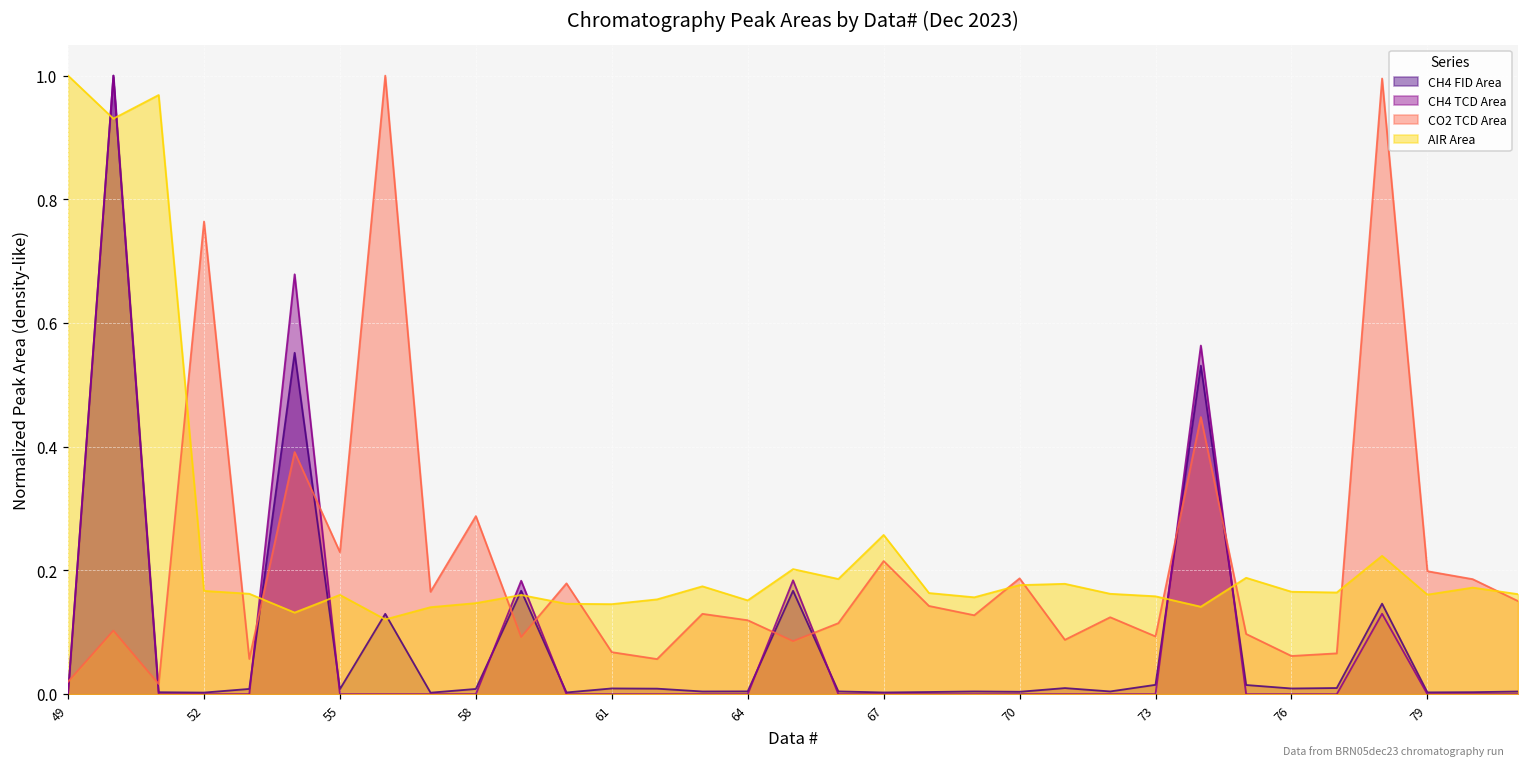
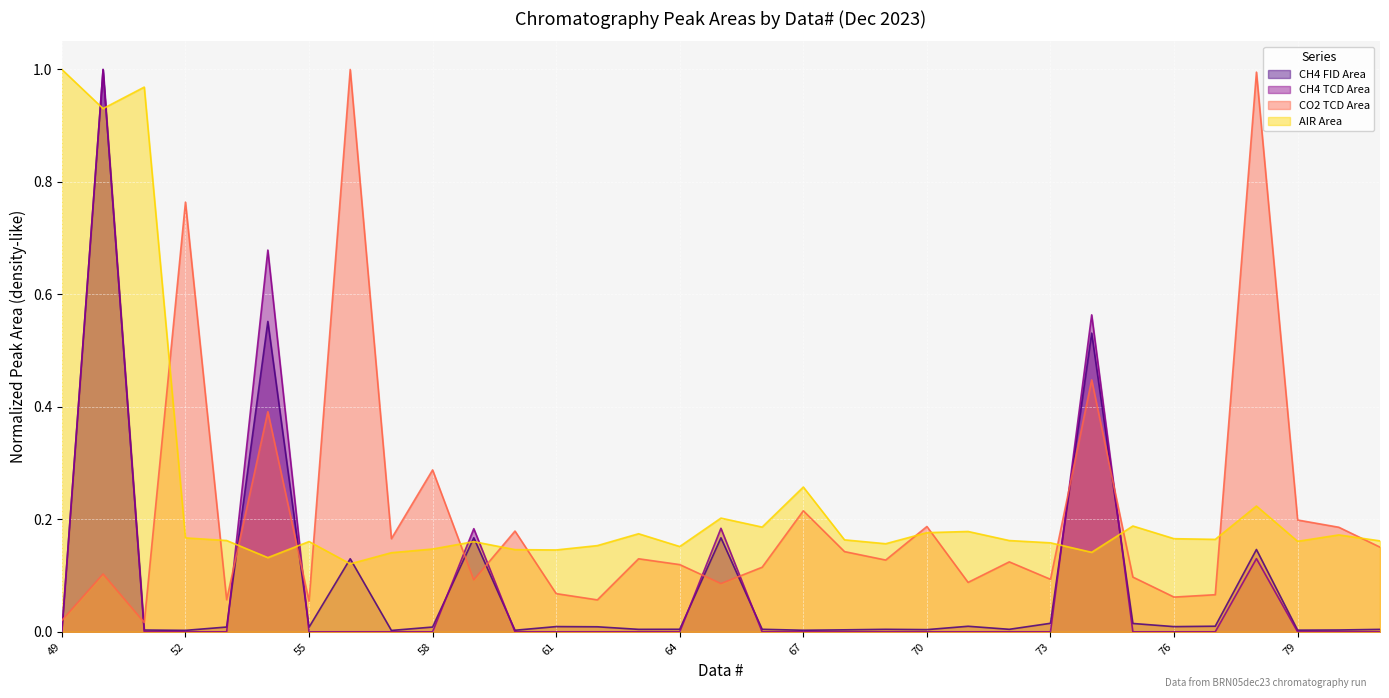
CO2 TCD Area, 55: 0.23 -> 0.05
